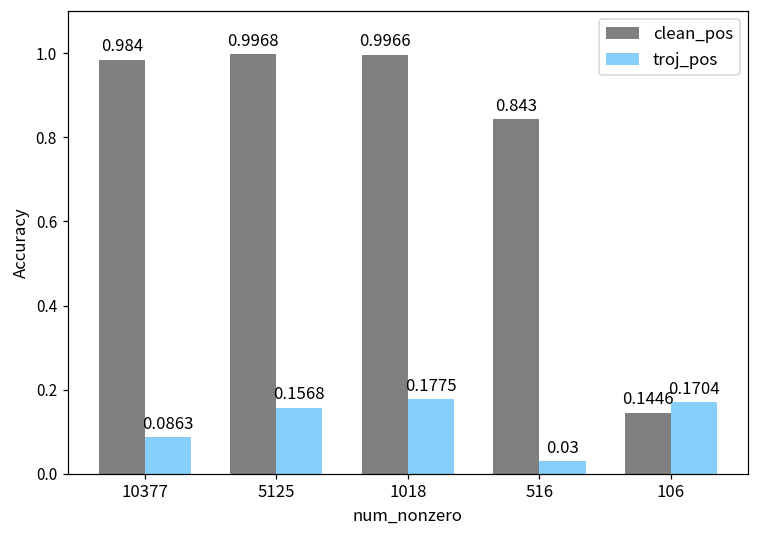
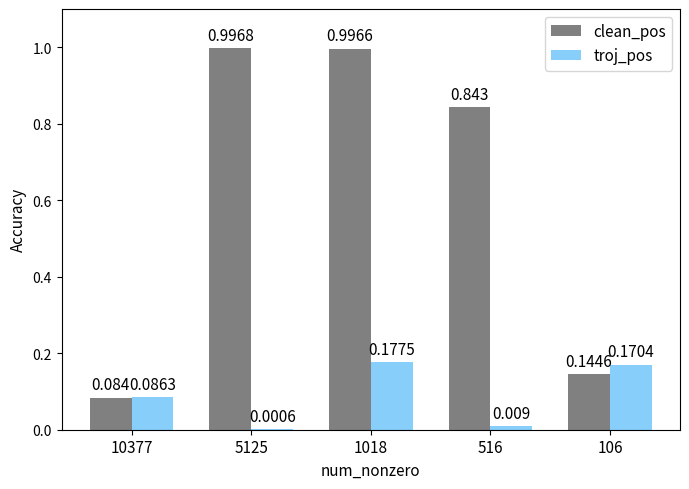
clean_pos, 10377: 0.984 -> 0.084
troj_pos, 5125: 0.1568 -> 0.0006
troj_pos, 516: 0.03 -> 0.009
